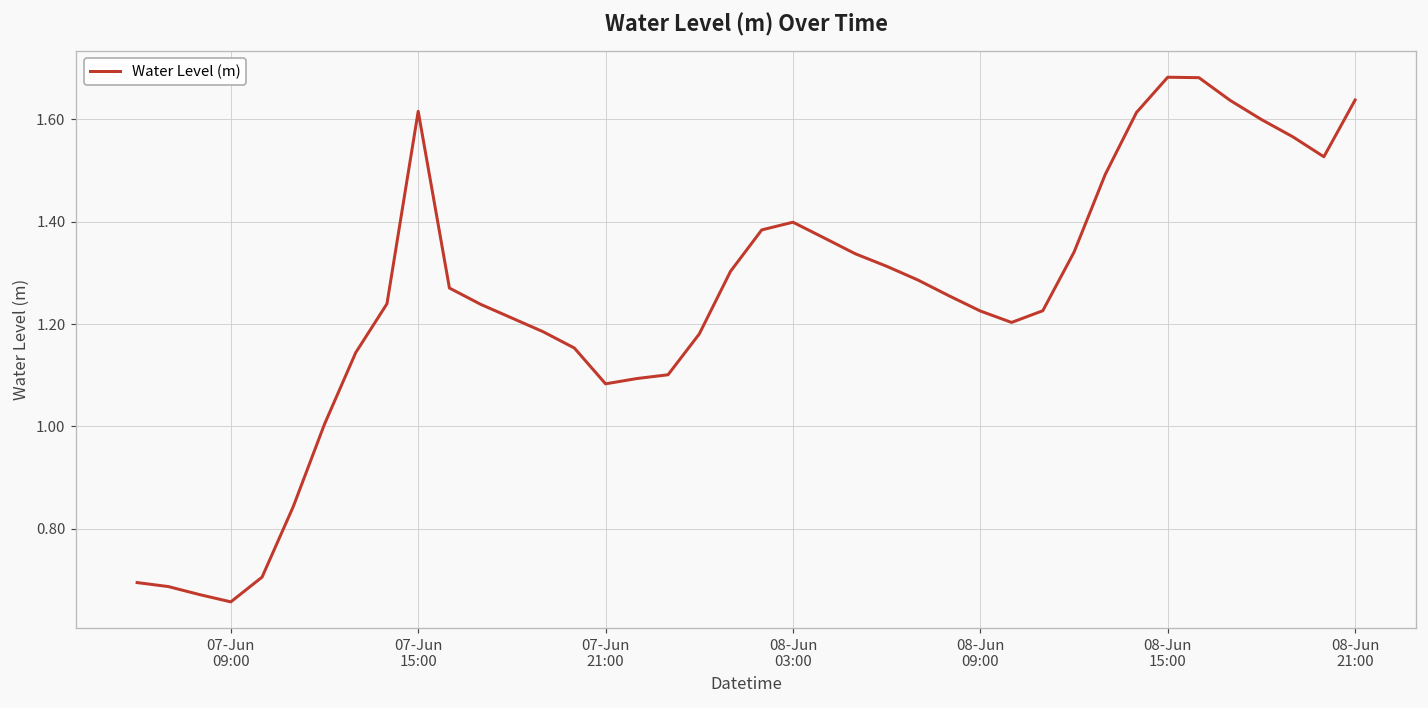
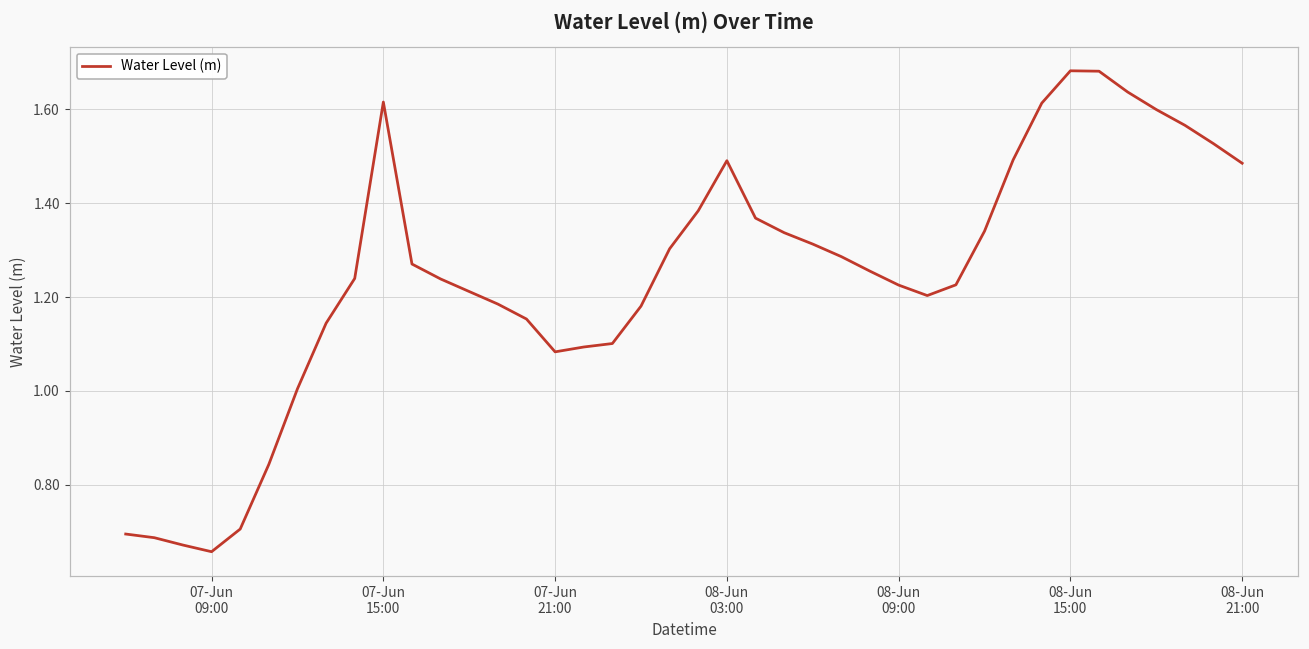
08-Jun 03:00: 1.40 -> 1.49
08-Jun 21:00: 1.64 -> 1.49
